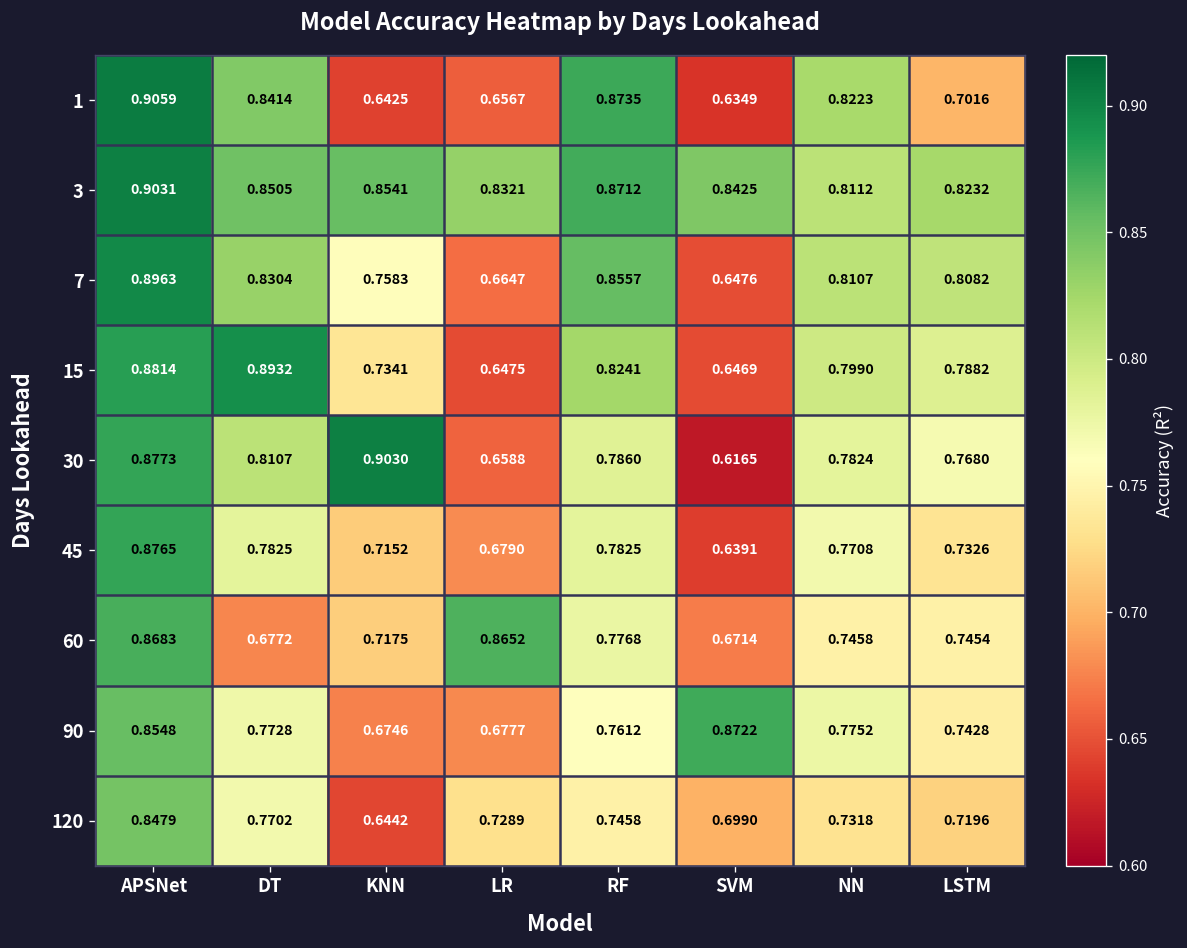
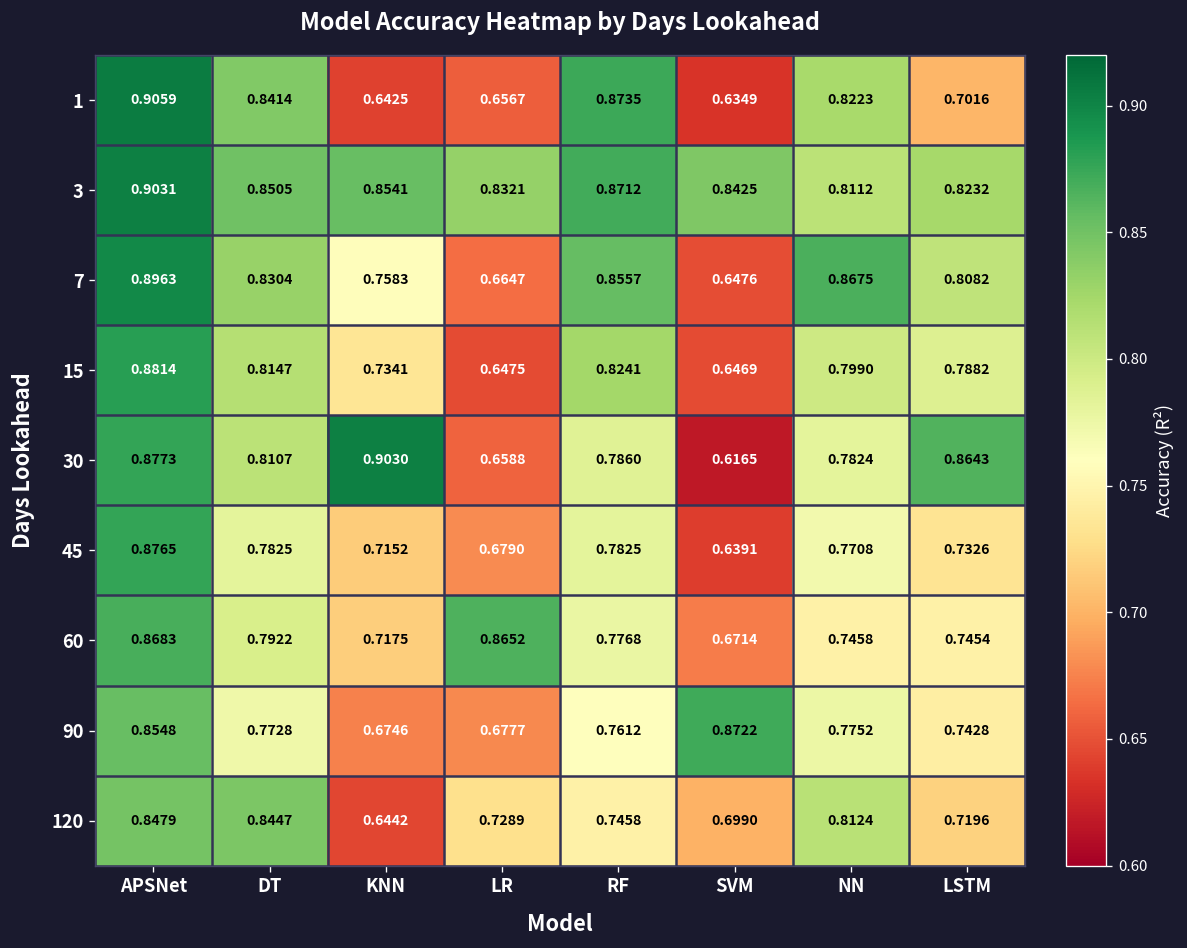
7, NN: 0.8107 -> 0.8675
15, DT: 0.8932 -> 0.8147
30, LSTM: 0.7680 -> 0.8643
60, DT: 0.6772 -> 0.7922
120, DT: 0.7702 -> 0.8447
120, NN: 0.7318 -> 0.8124
